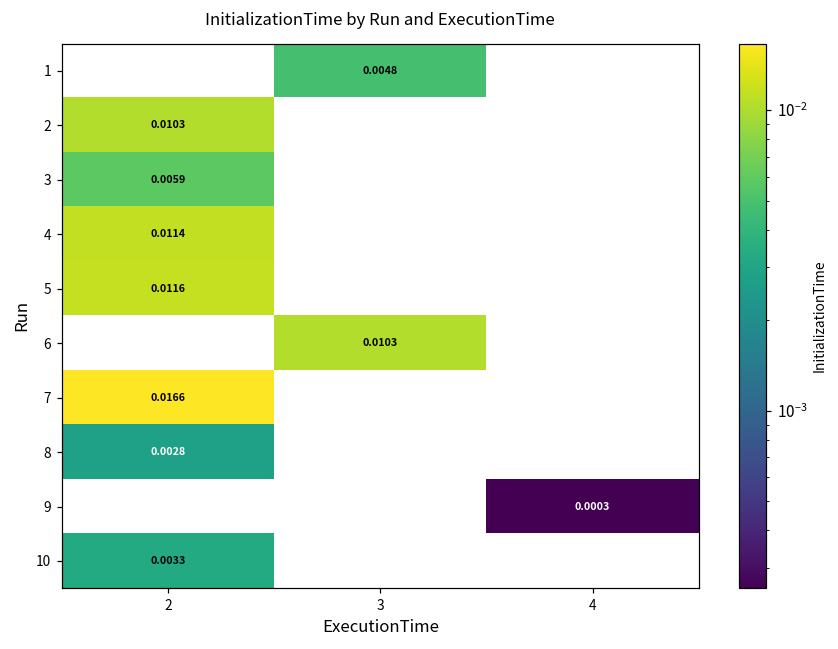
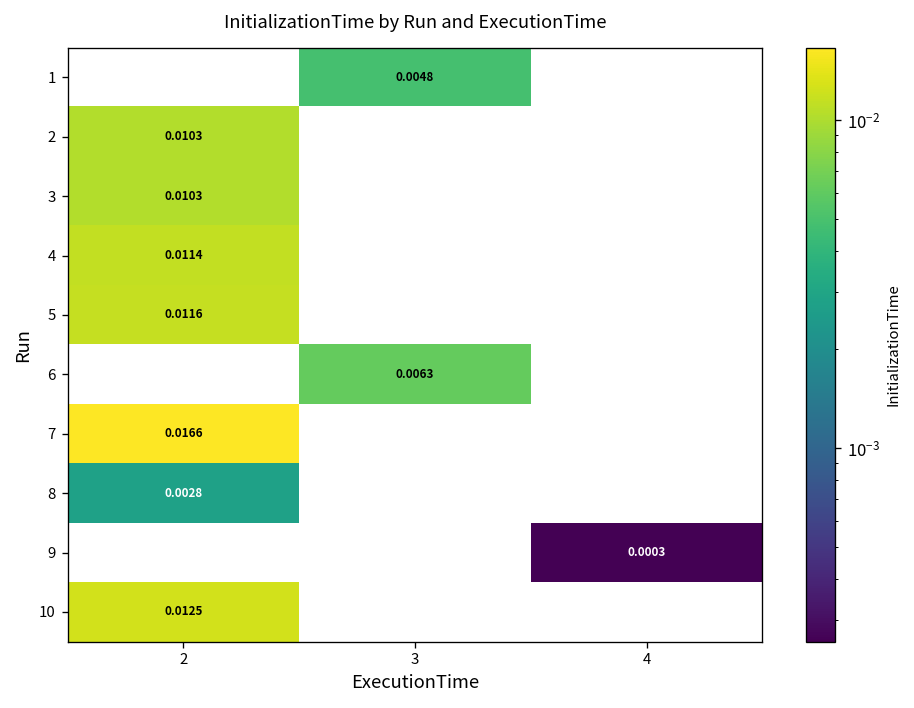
3, 2: 0.0059 -> 0.0103
6, 3: 0.0103 -> 0.0063
10, 2: 0.0033 -> 0.0125
